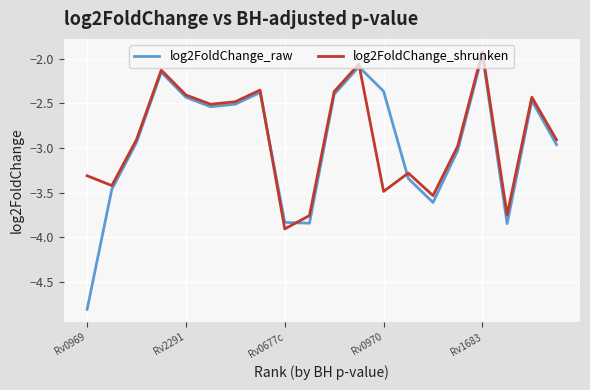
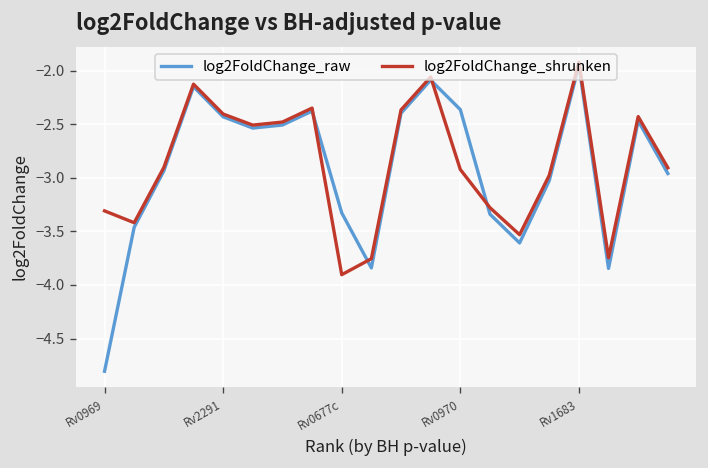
log2FoldChange_raw, Rv0677c: -3.8 -> -3.3
log2FoldChange_shrunken, Rv0970: -3.5 -> -2.9
